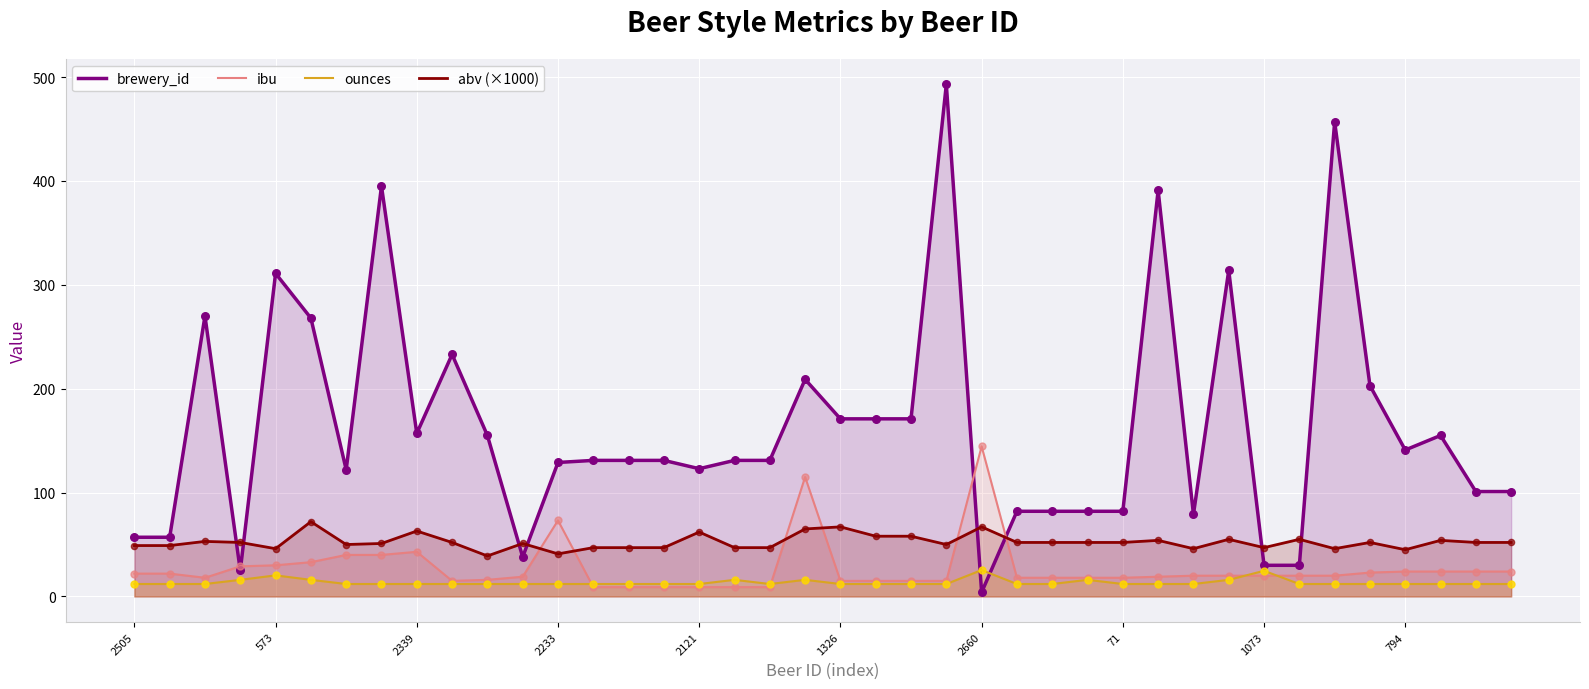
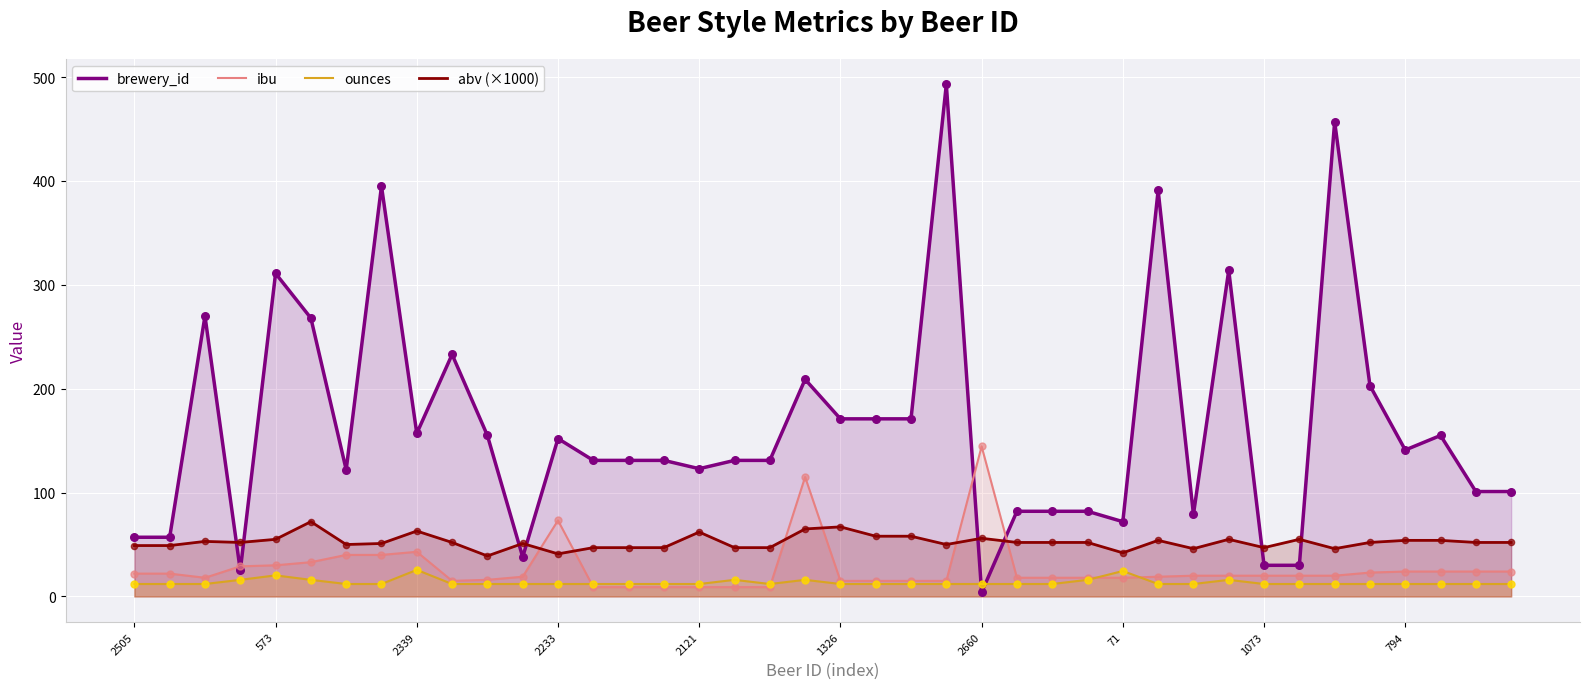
abv (×1000), 573: 46 -> 55
ounces, 2339: 12 -> 26
brewery_id, 2233: 129 -> 152
ounces, 2660: 25 -> 12
abv (×1000), 2660: 67 -> 56
brewery_id, 71: 82 -> 72
ounces, 71: 12 -> 25
abv (×1000), 71: 52 -> 42
ounces, 1073: 25 -> 12
abv (×1000), 794: 45 -> 54
